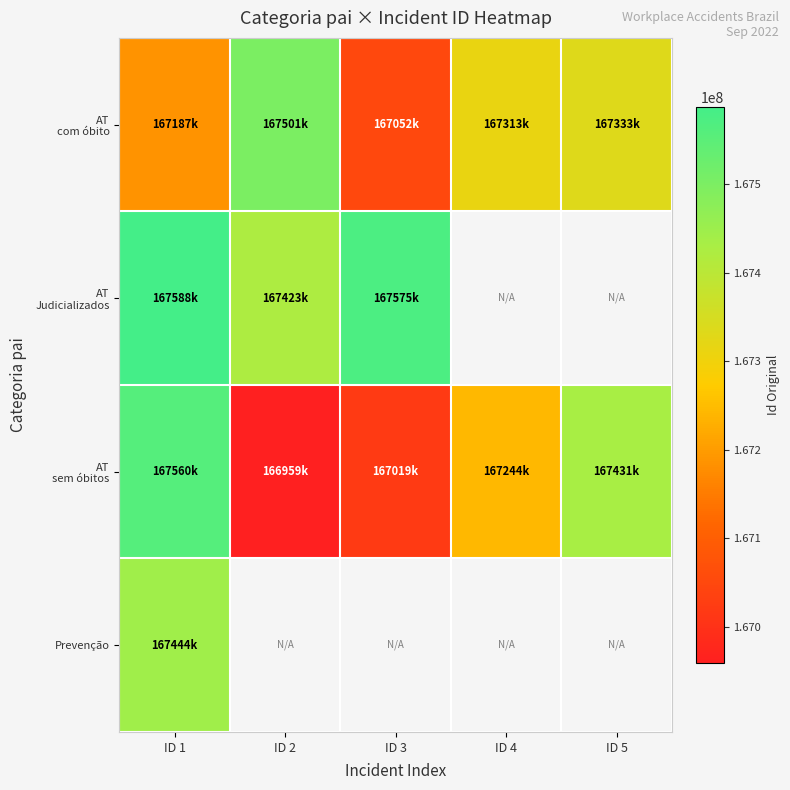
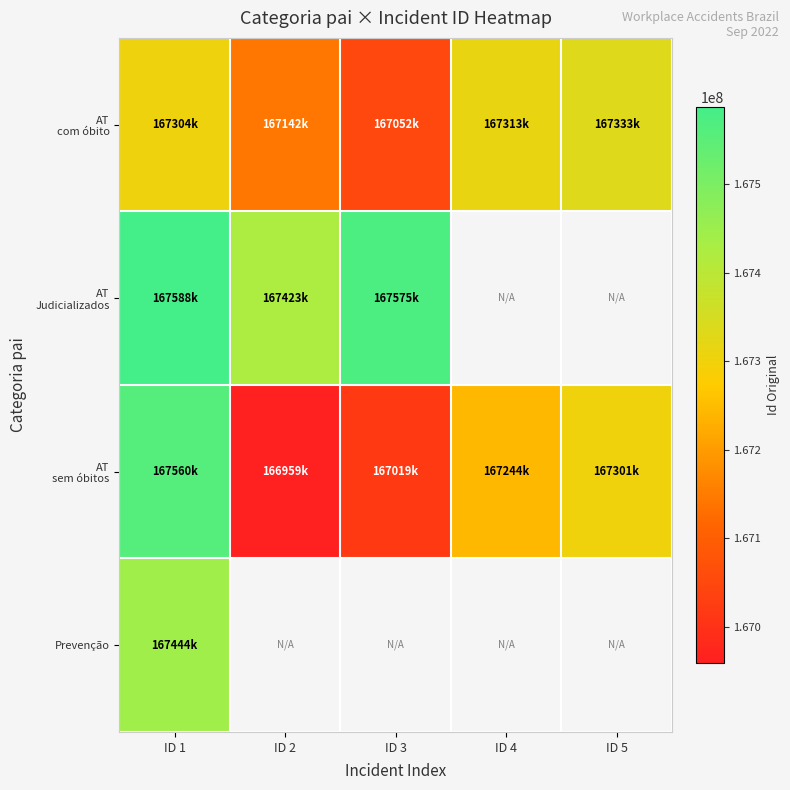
AT com óbito, ID 1: 167187k -> 167304k
AT com óbito, ID 2: 167501k -> 167142k
AT sem óbitos, ID 5: 167431k -> 167301k
